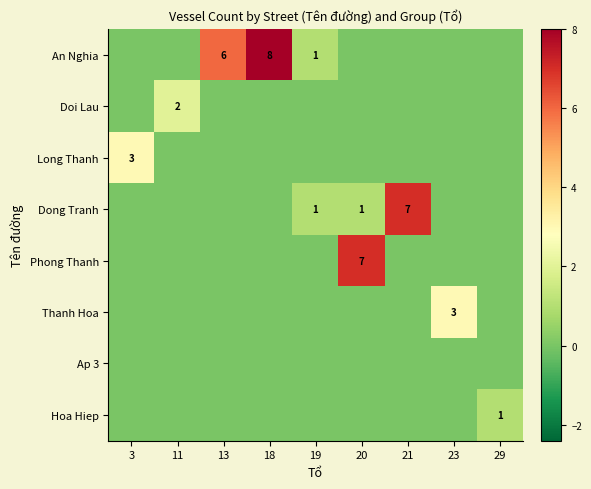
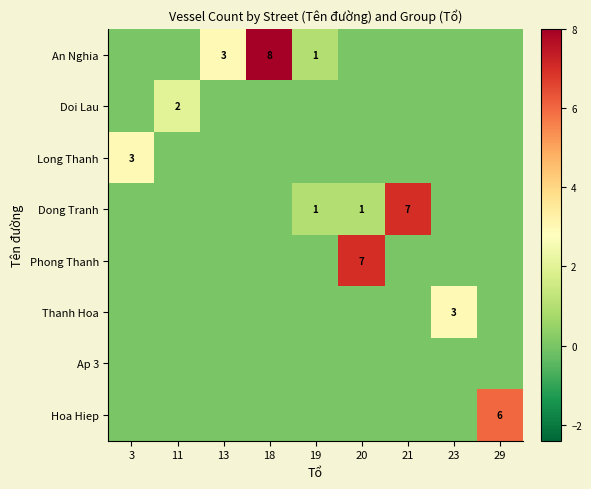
An Nghia, 13: 6 -> 3
Hoa Hiep, 29: 1 -> 6
